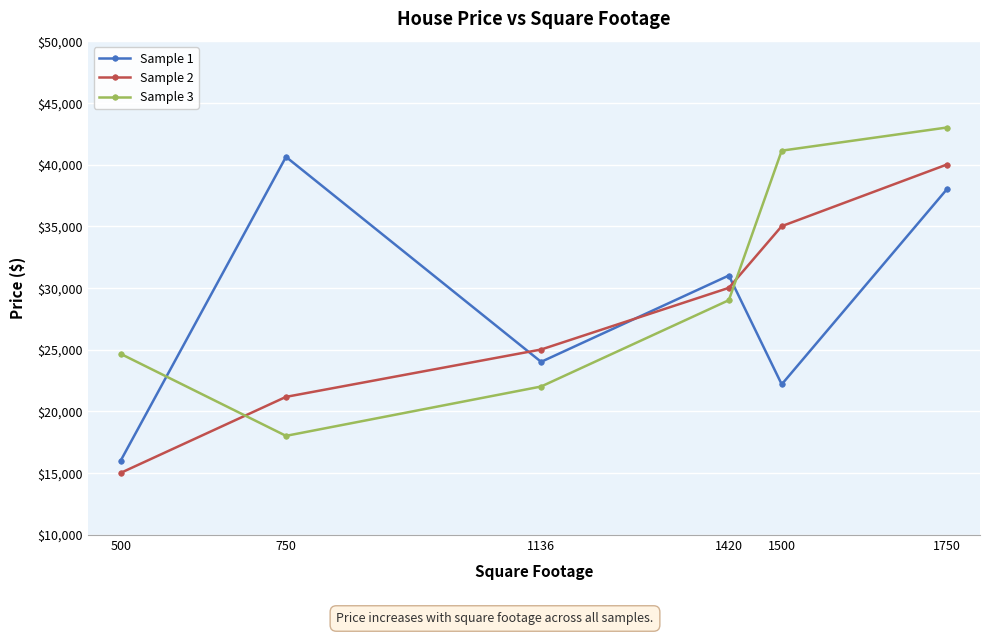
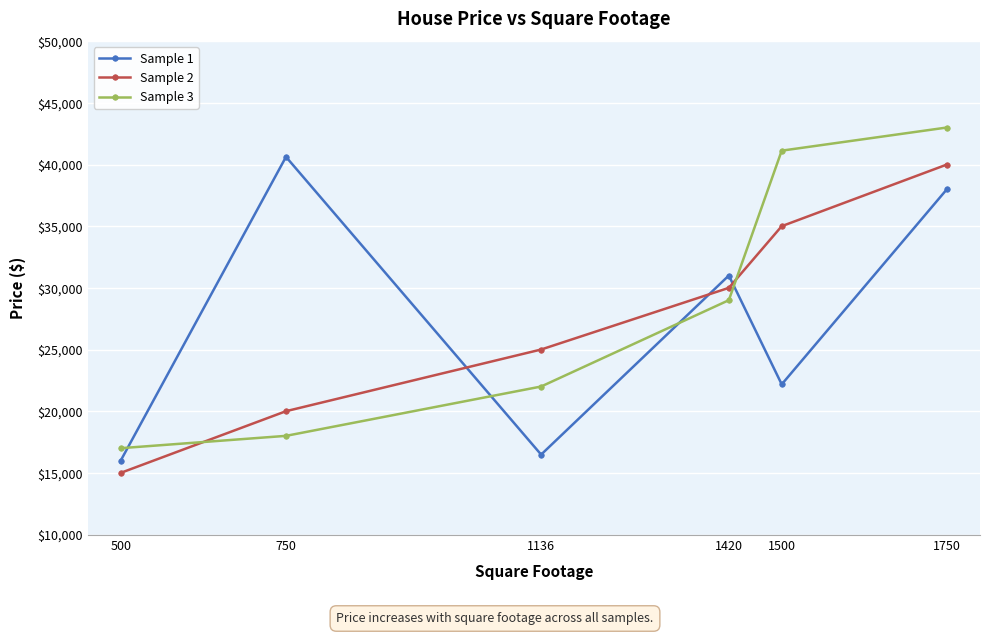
Sample 3, 500: $24,600 -> $17,000
Sample 2, 750: $21,200 -> $20,000
Sample 1, 1136: $24,000 -> $16,500
